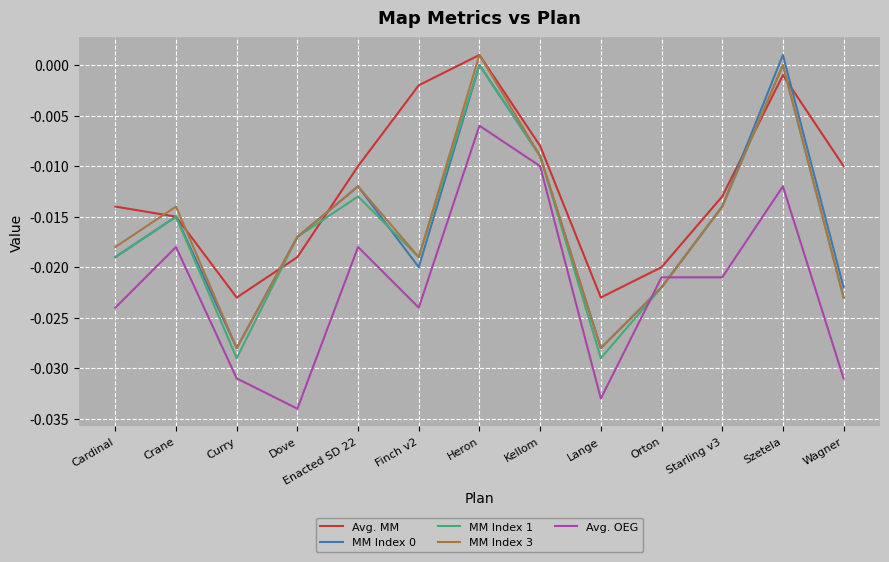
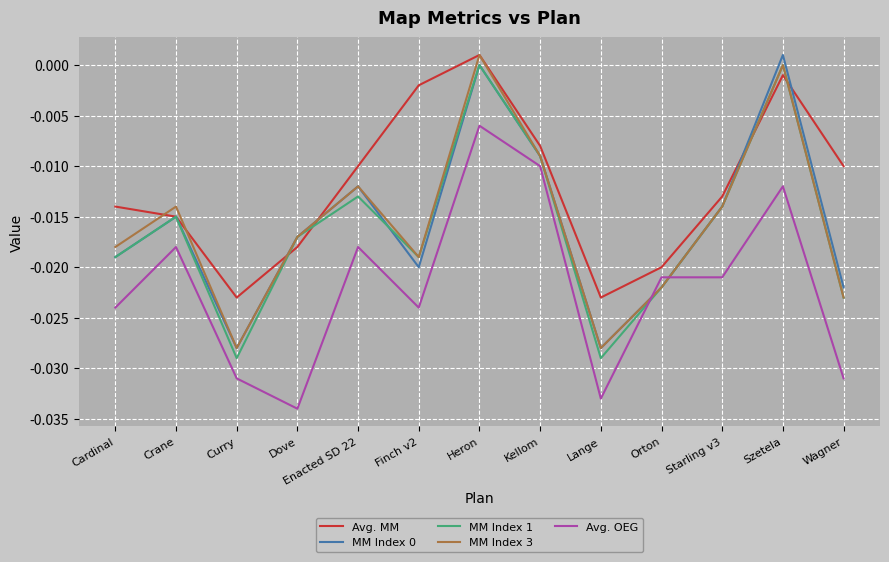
Avg. MM, Dove: -0.019 -> -0.018
